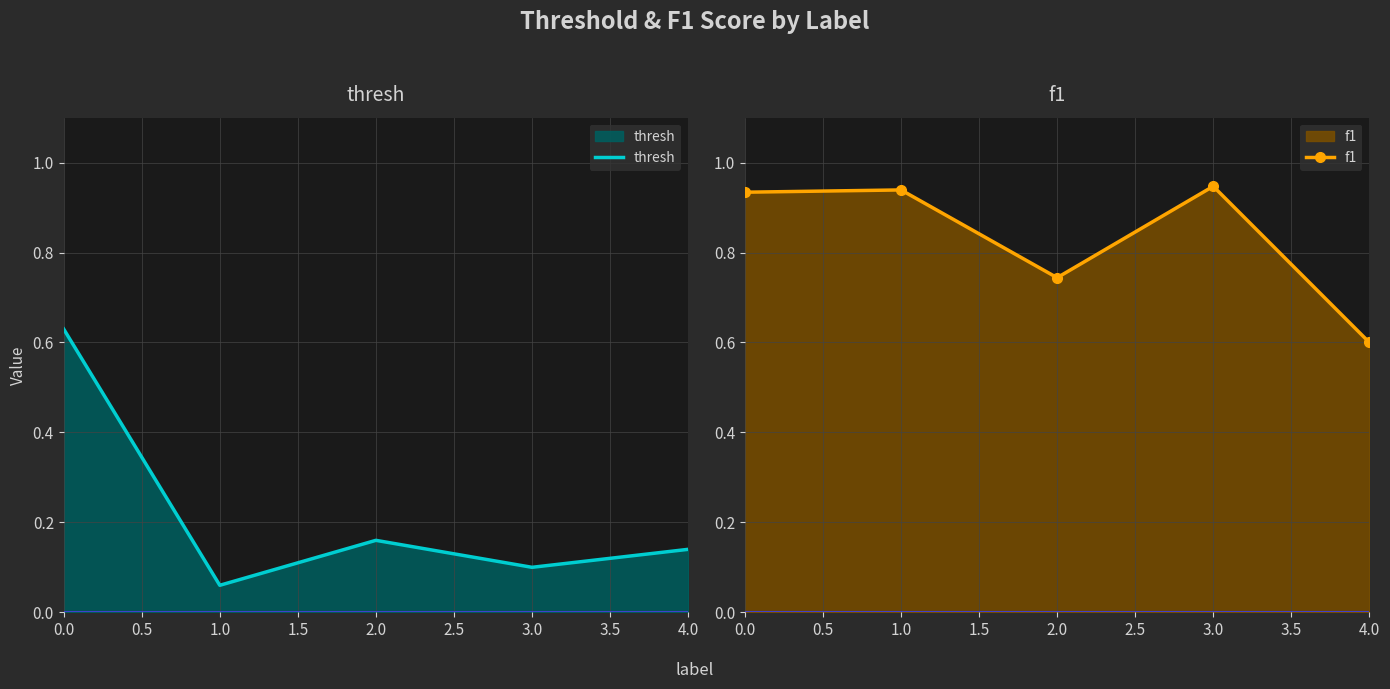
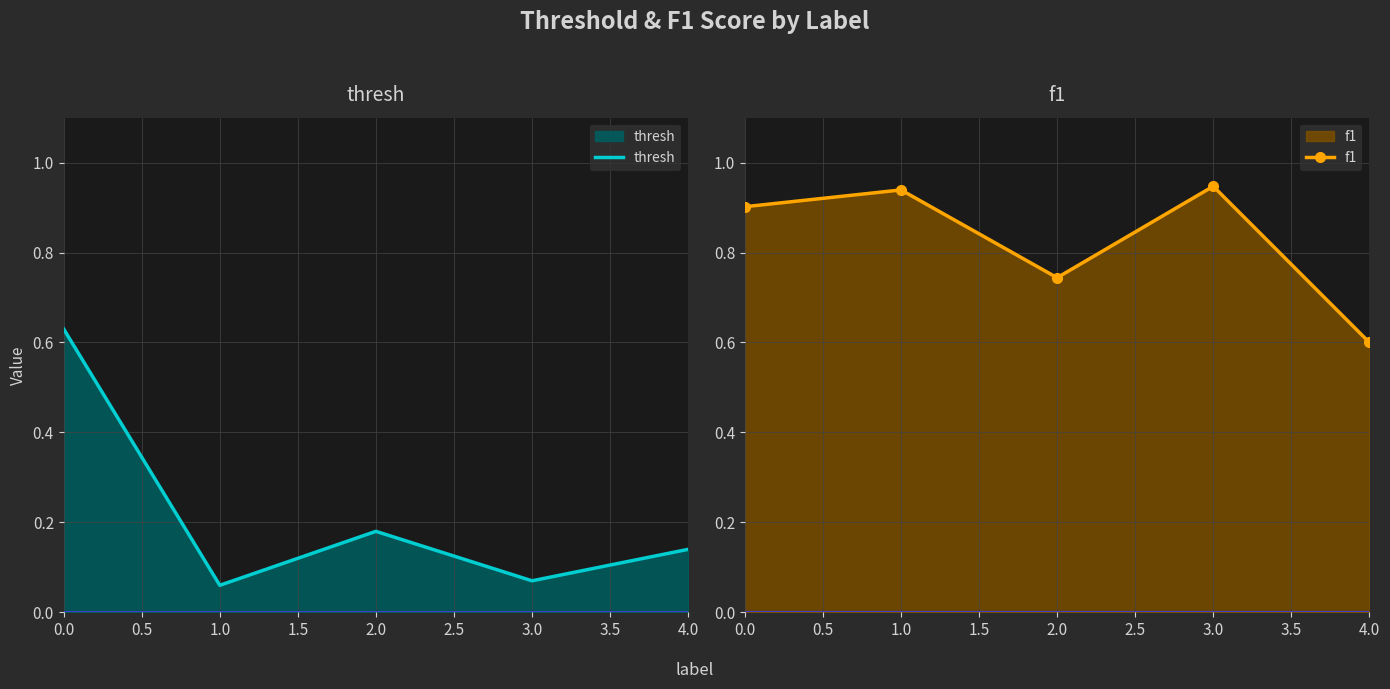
thresh, 2.0: 0.16 -> 0.18
thresh, 3.0: 0.10 -> 0.07
f1, 0.0: 0.93 -> 0.90
